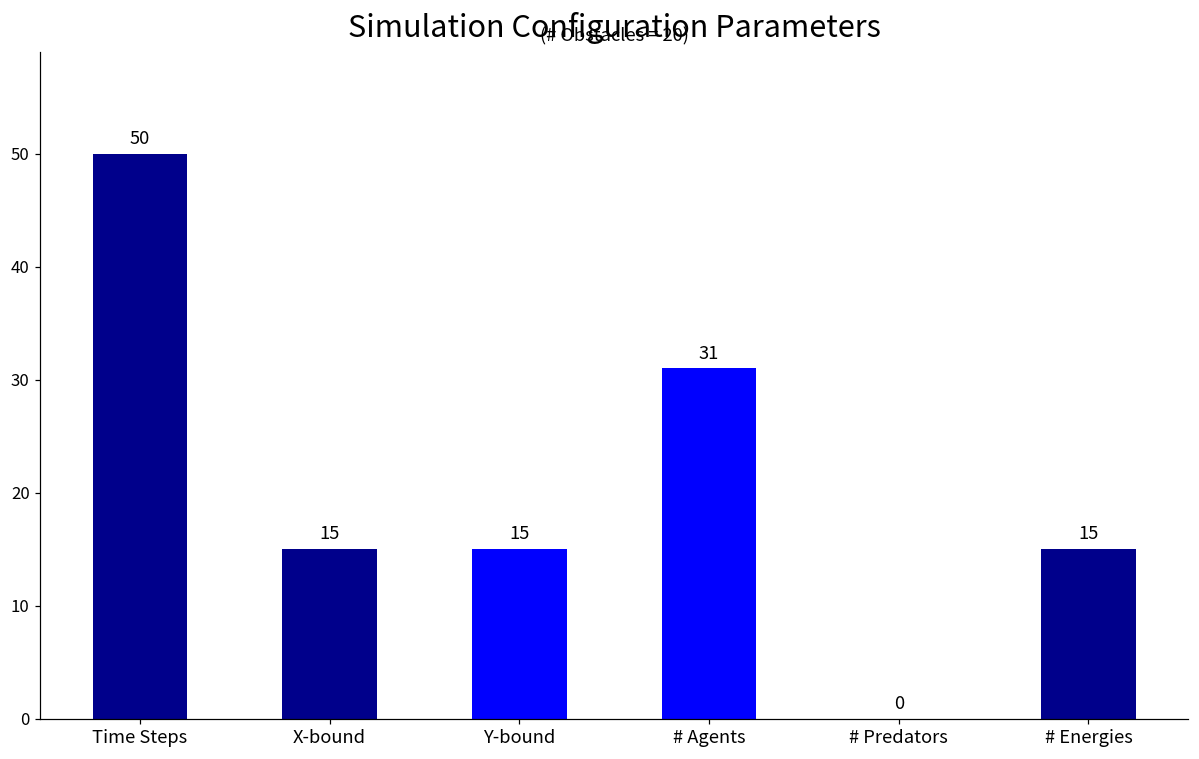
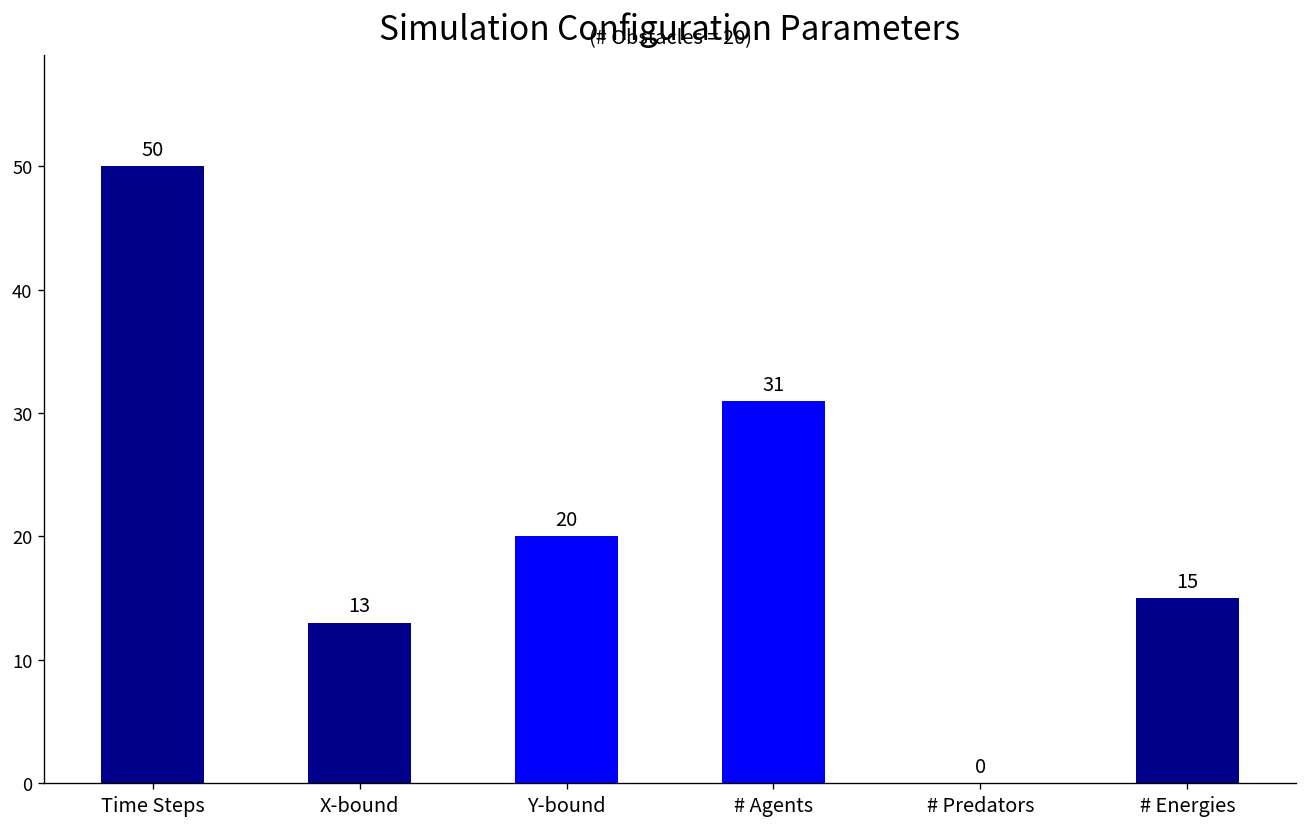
X-bound: 15 -> 13
Y-bound: 15 -> 20
